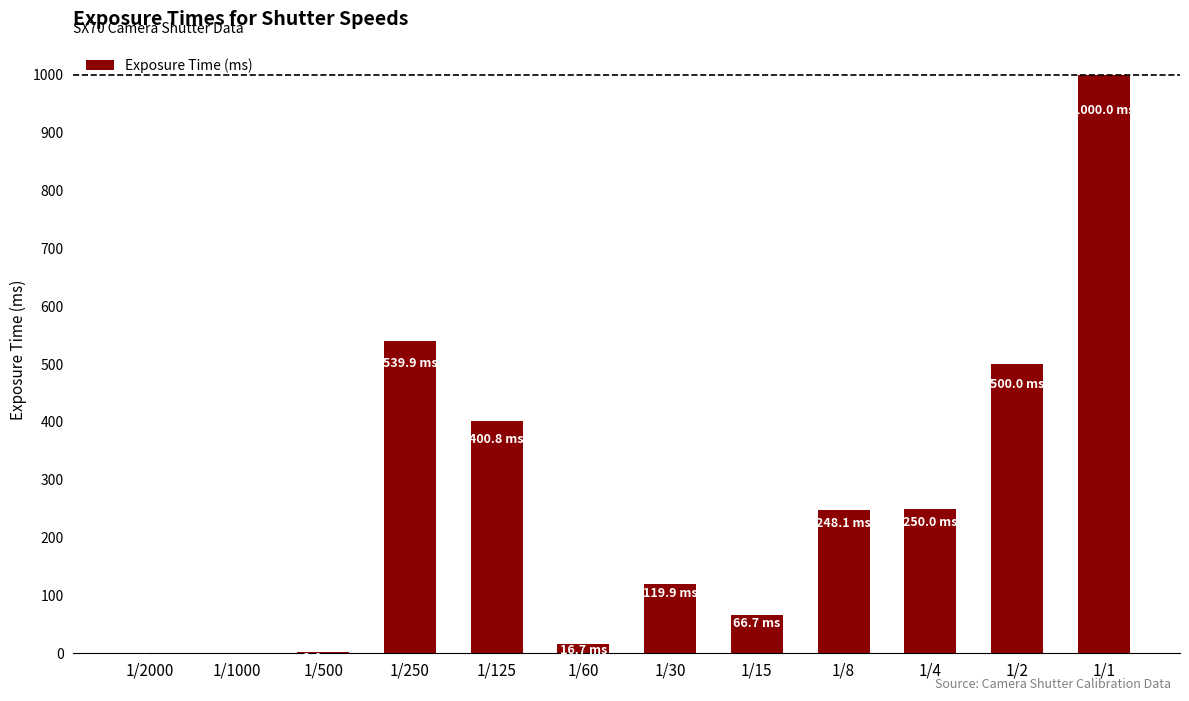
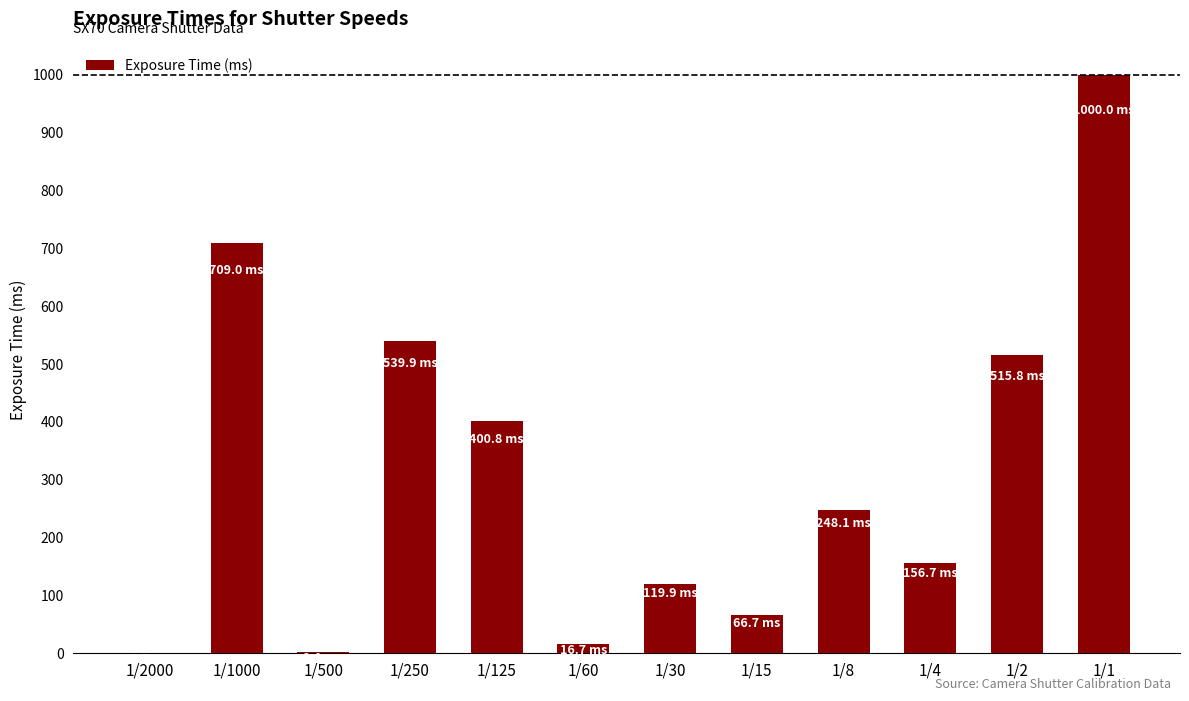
1/1000: 0 -> 710
1/4: 250.0 -> 156.7
1/2: 500.0 -> 515.8
